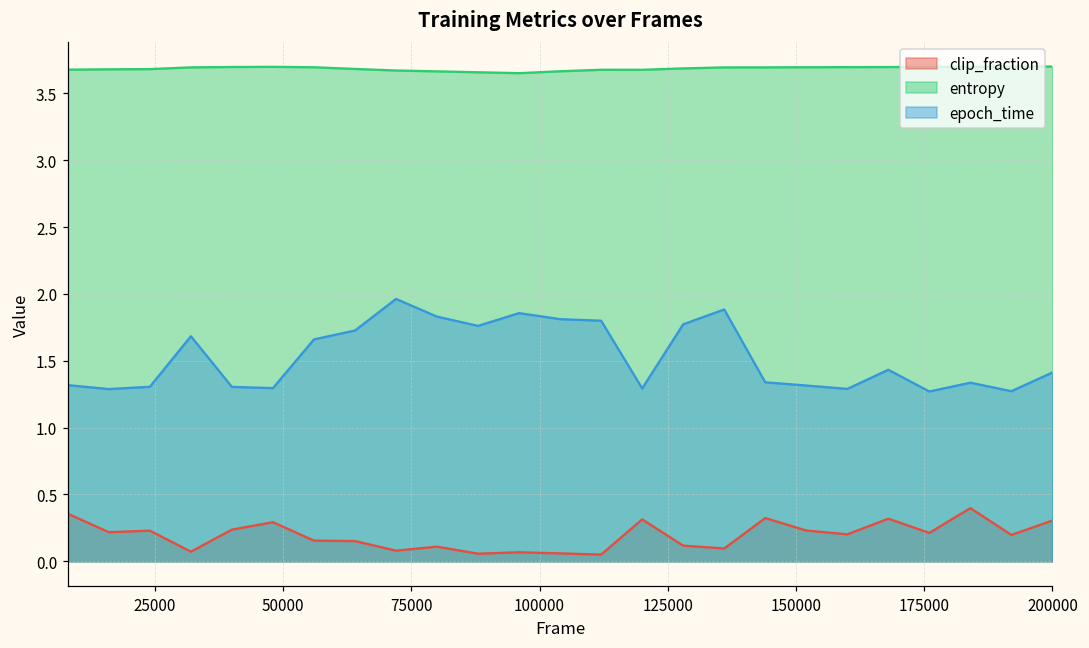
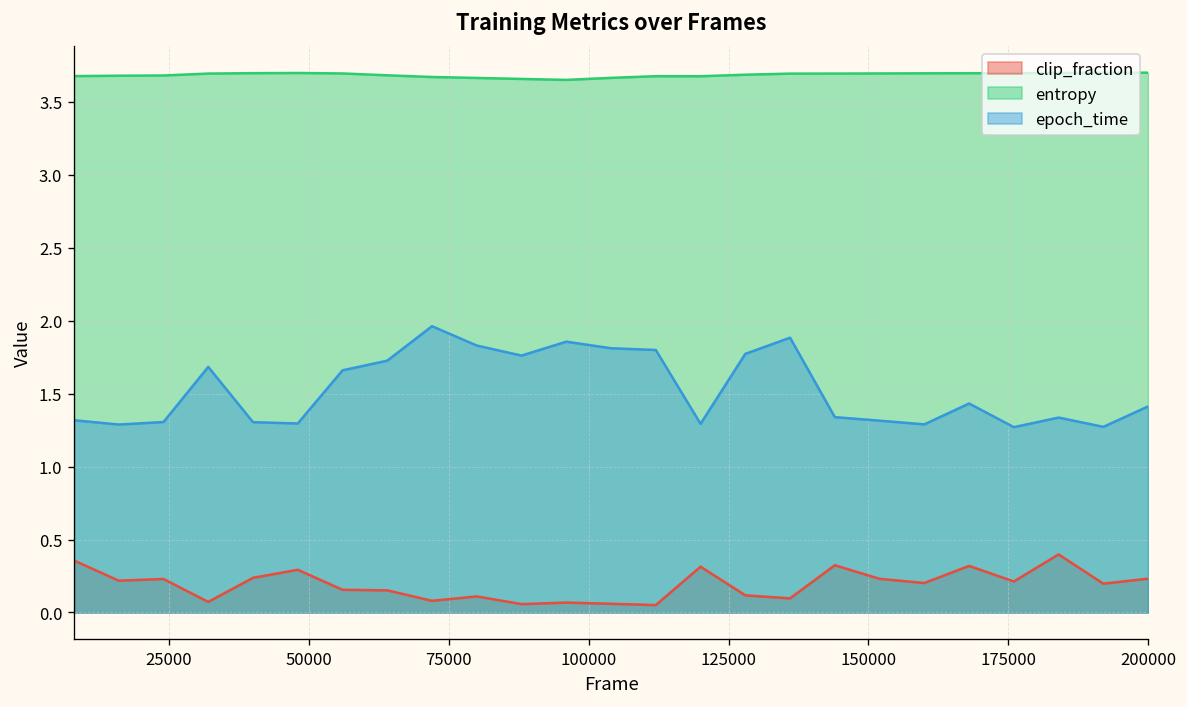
clip_fraction, 200000: 0.31 -> 0.23
